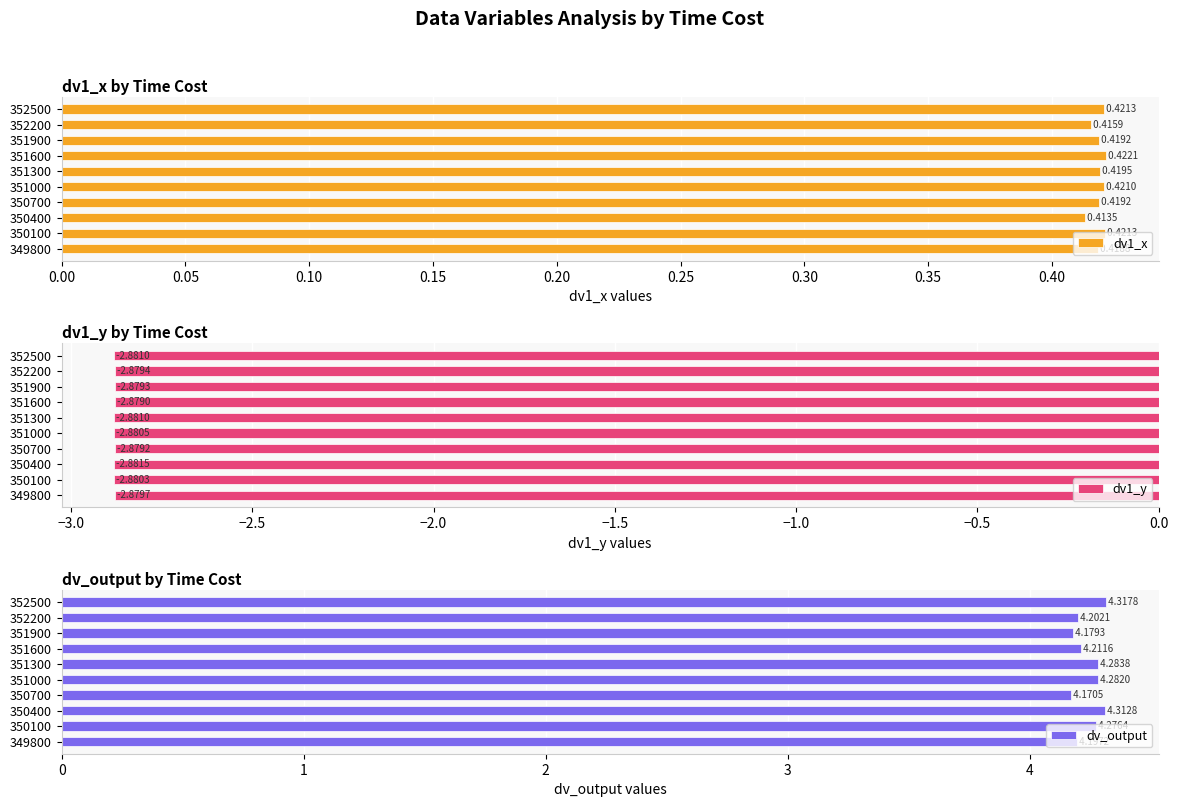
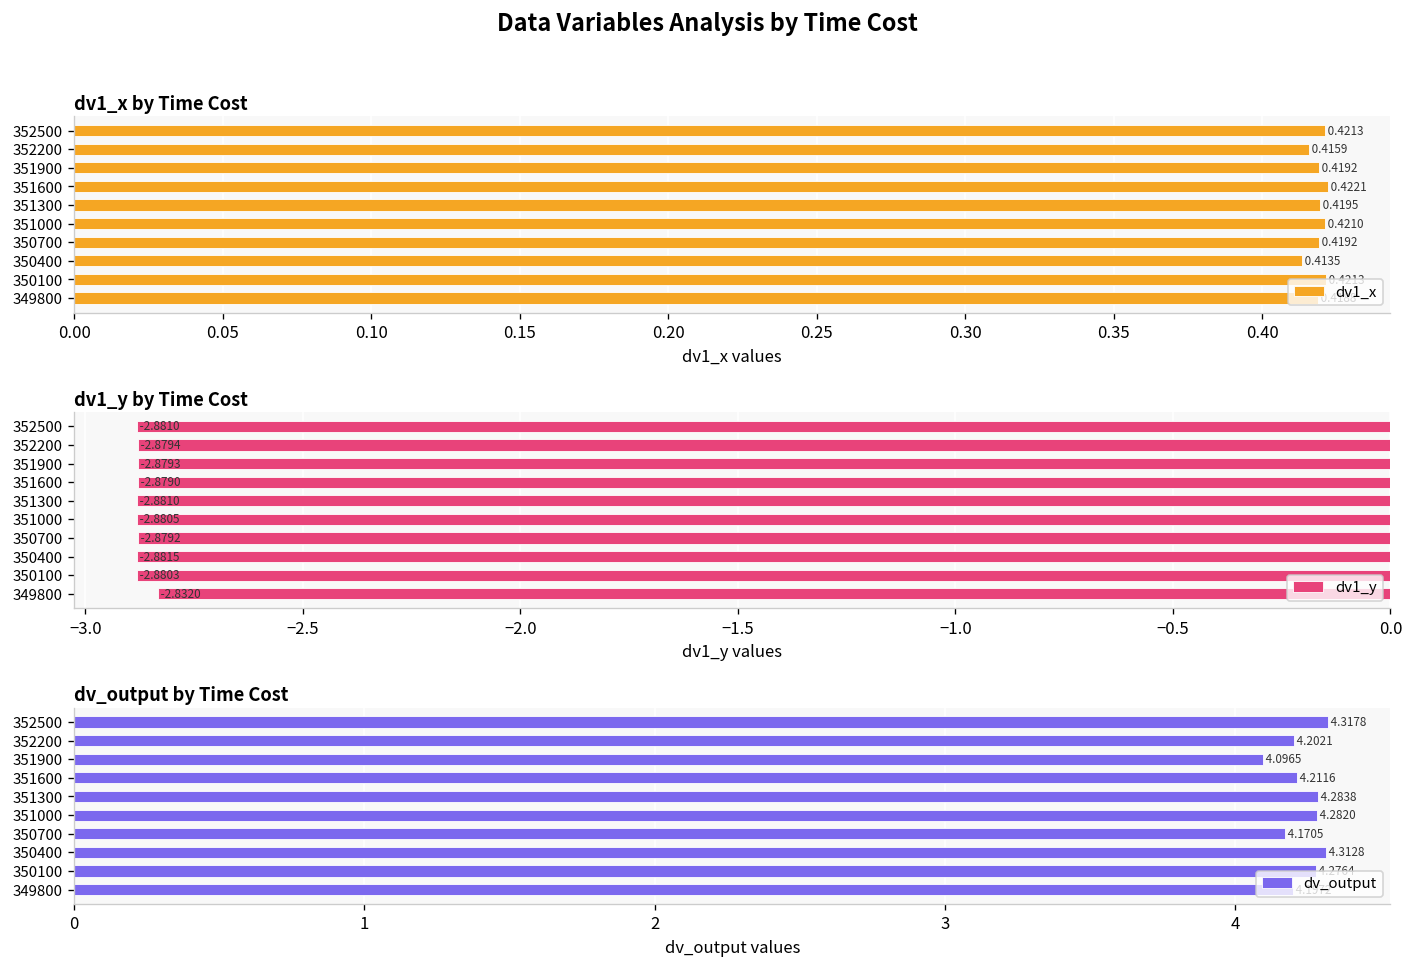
dv1_y by Time Cost, 349800: -2.8797 -> -2.8320
dv_output by Time Cost, 351900: 4.1793 -> 4.0965
